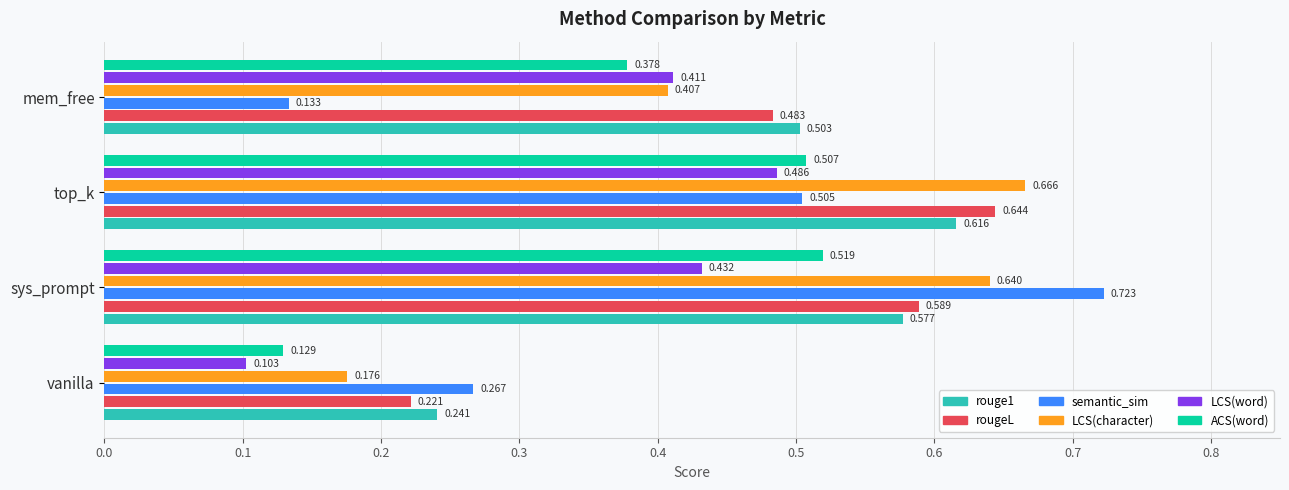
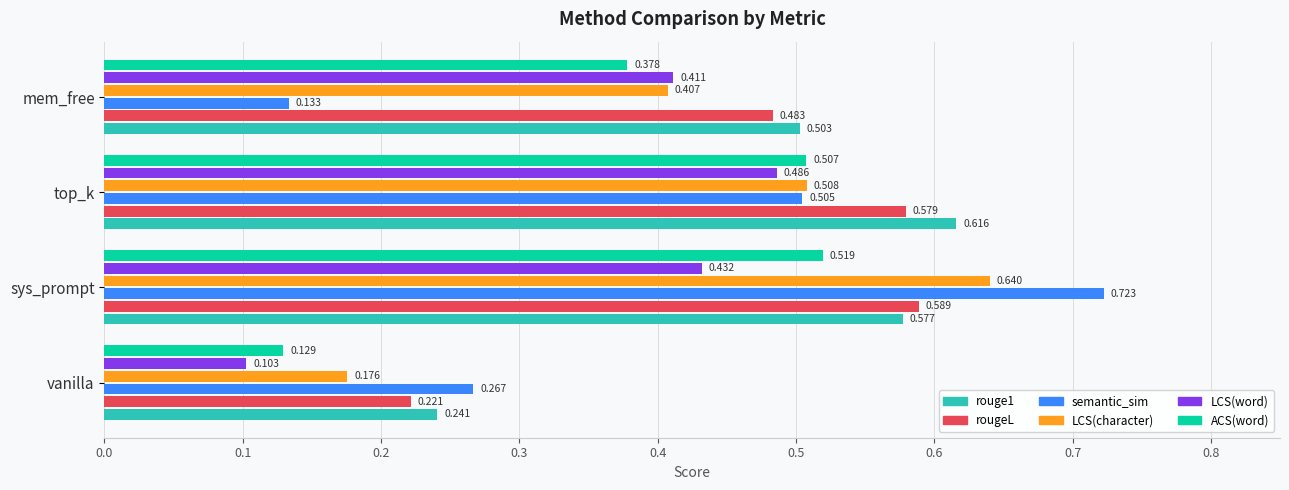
LCS(character), top_k: 0.666 -> 0.508
rougeL, top_k: 0.644 -> 0.579
